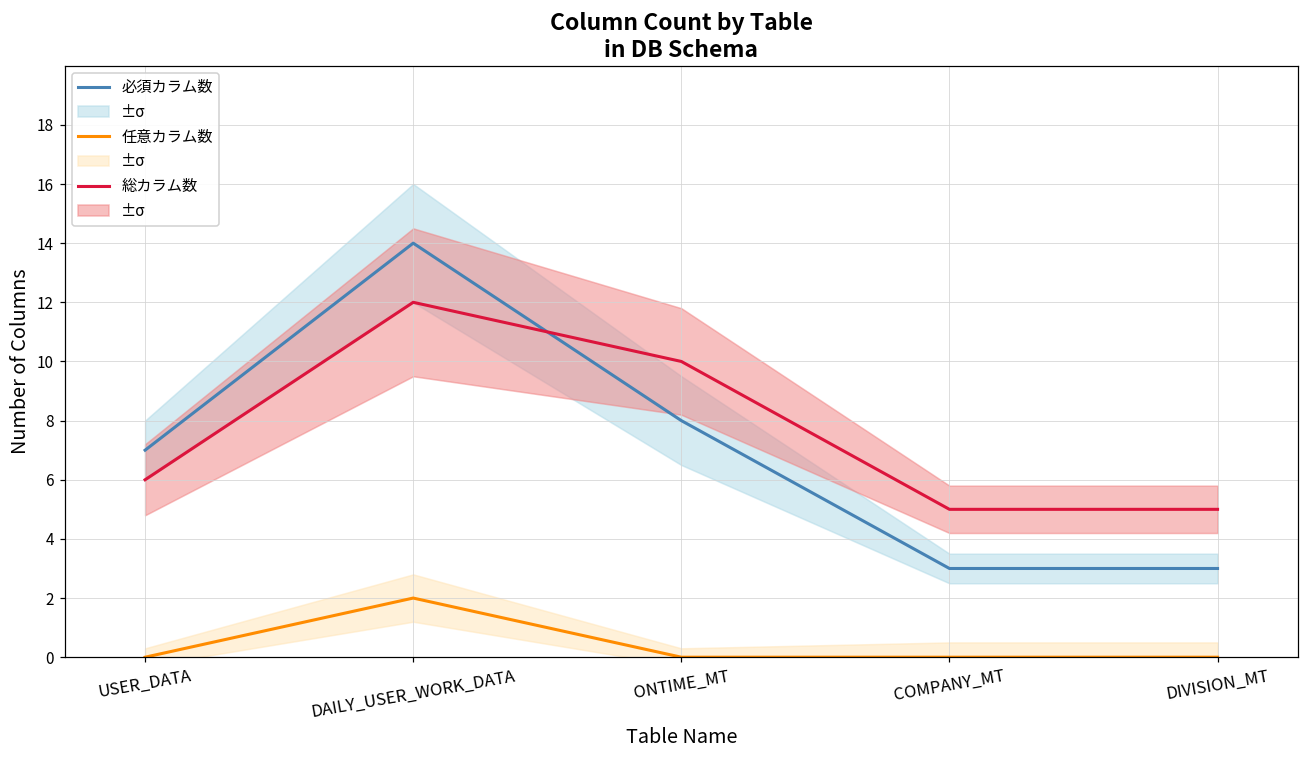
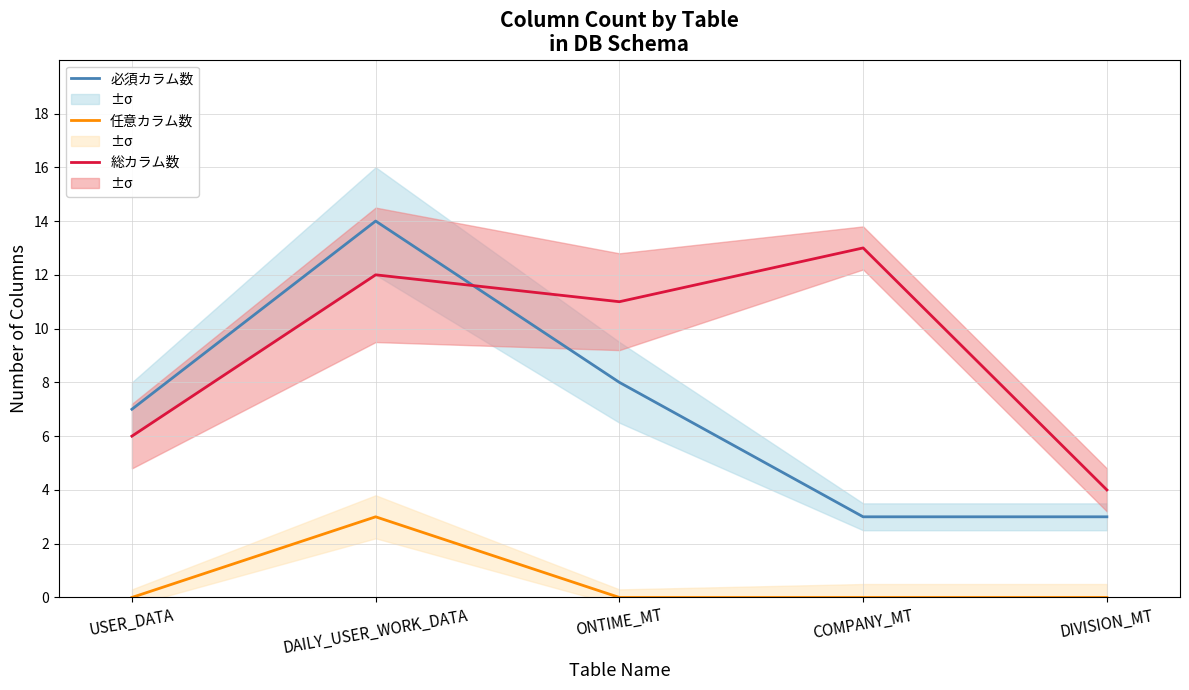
任意カラム数, DAILY_USER_WORK_DATA: 2 -> 3
総カラム数, ONTIME_MT: 10 -> 11
総カラム数, COMPANY_MT: 5 -> 13
総カラム数, DIVISION_MT: 5 -> 4
